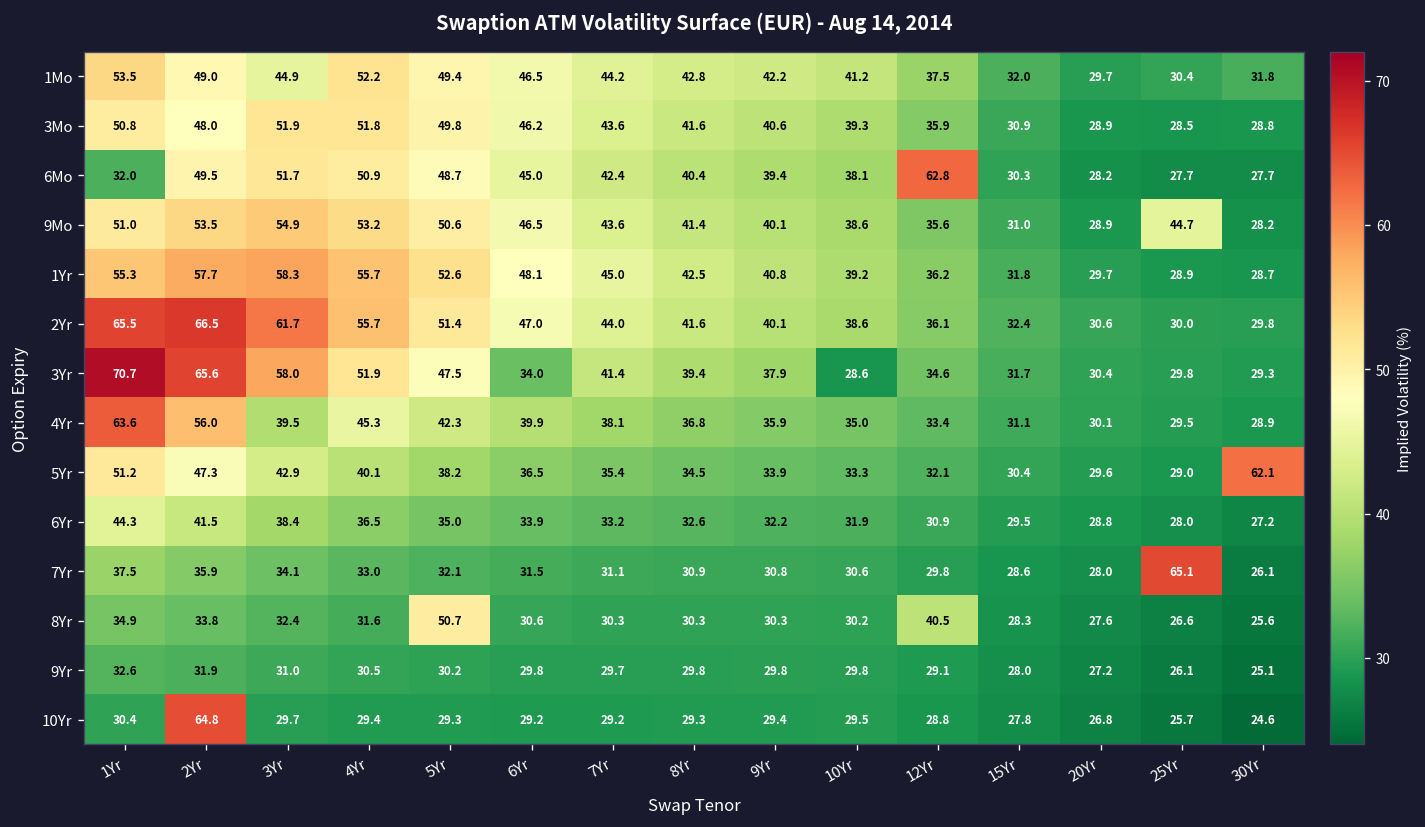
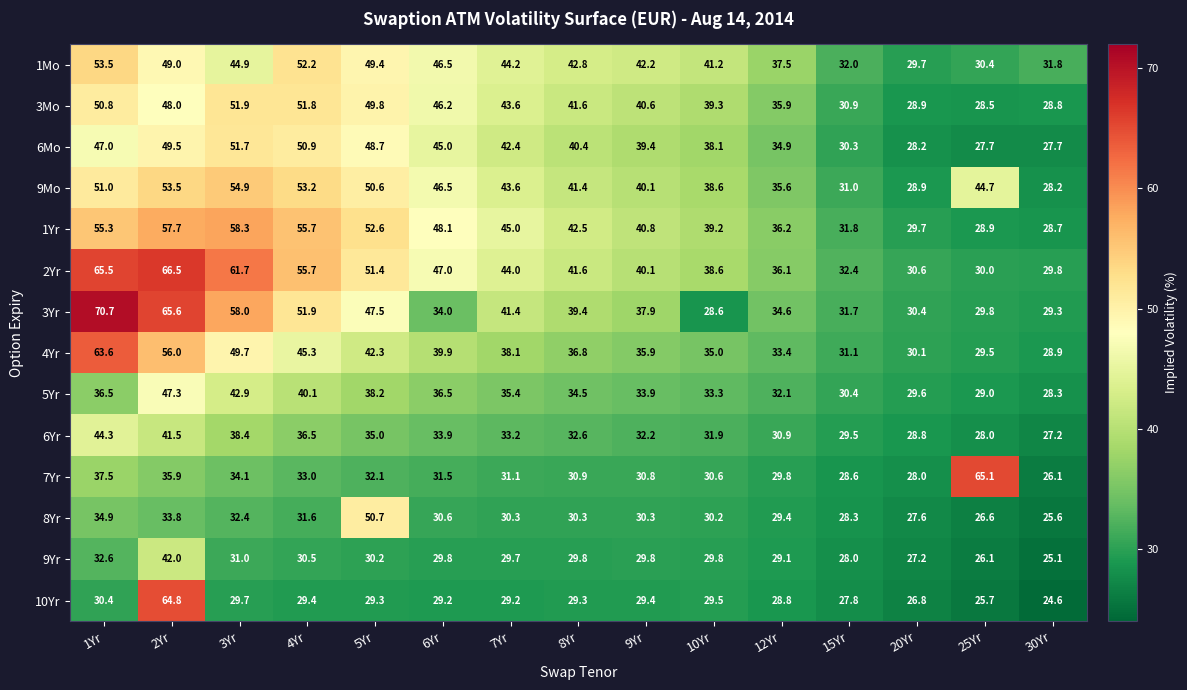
6Mo, 1Yr: 32.0 -> 47.0
6Mo, 12Yr: 62.8 -> 34.9
4Yr, 3Yr: 39.5 -> 49.7
5Yr, 1Yr: 51.2 -> 36.5
5Yr, 30Yr: 62.1 -> 28.3
8Yr, 12Yr: 40.5 -> 29.4
9Yr, 2Yr: 31.9 -> 42.0
